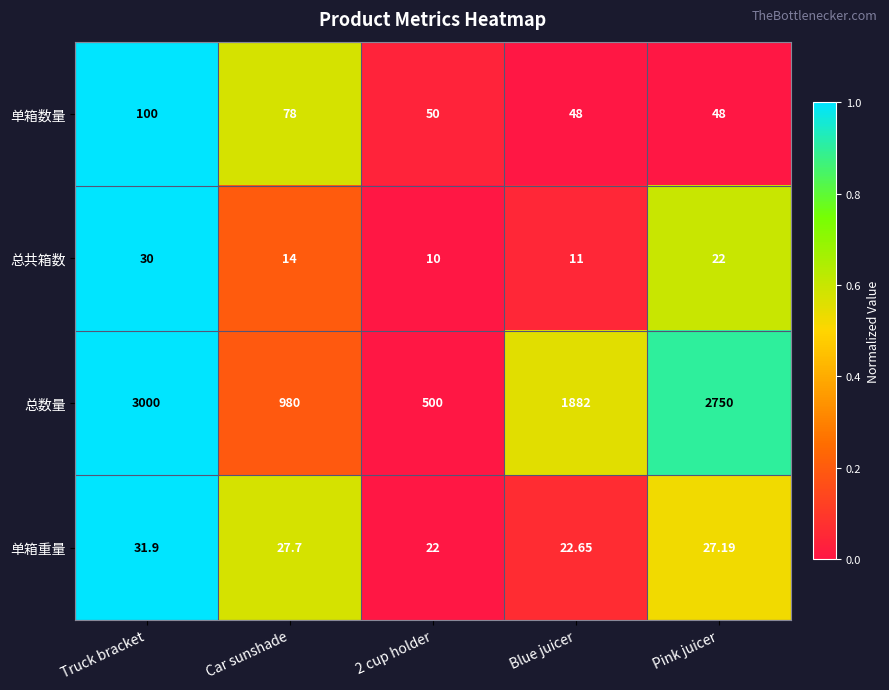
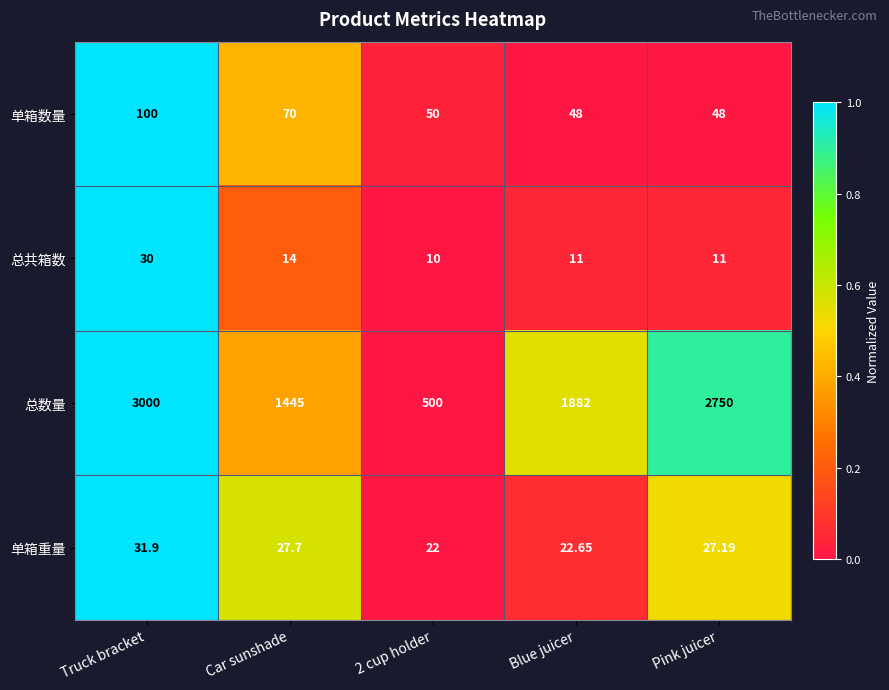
单箱数量, Car sunshade: 78 -> 70
总共箱数, Pink juicer: 22 -> 11
总数量, Car sunshade: 980 -> 1445
